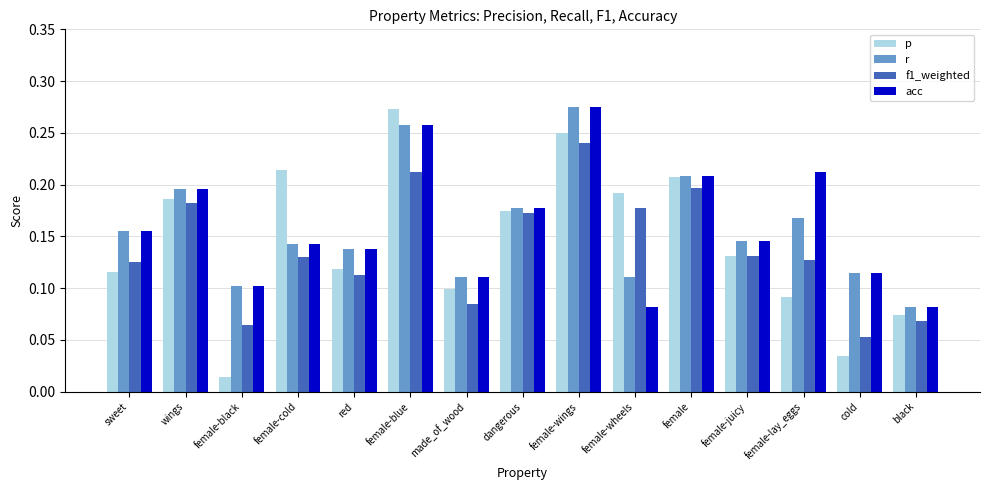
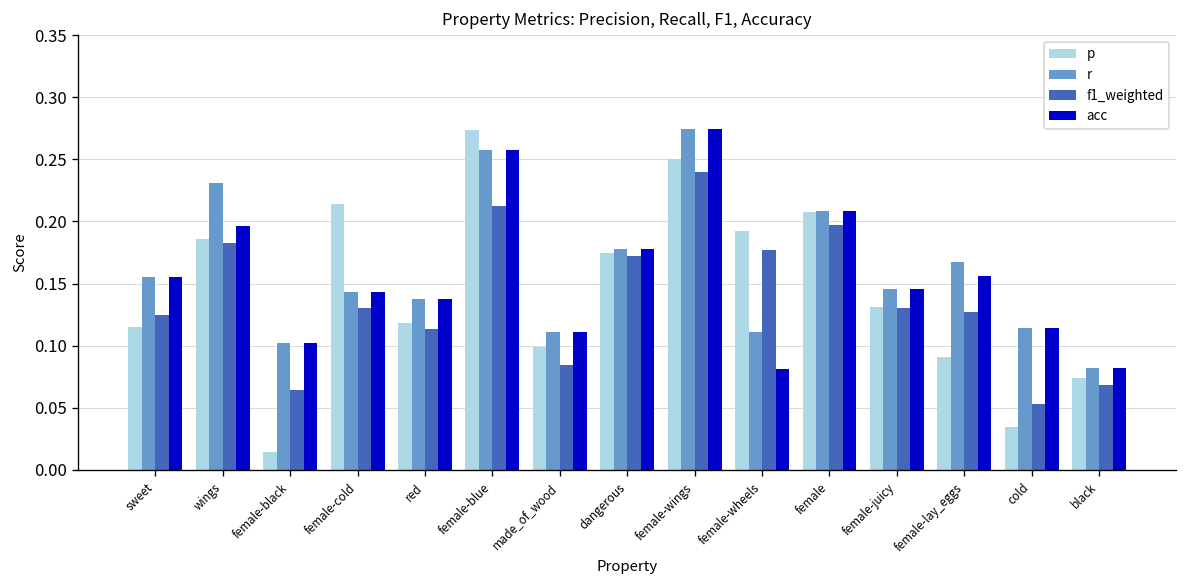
r, wings: 0.196 -> 0.231
acc, female-lay_eggs: 0.212 -> 0.156
